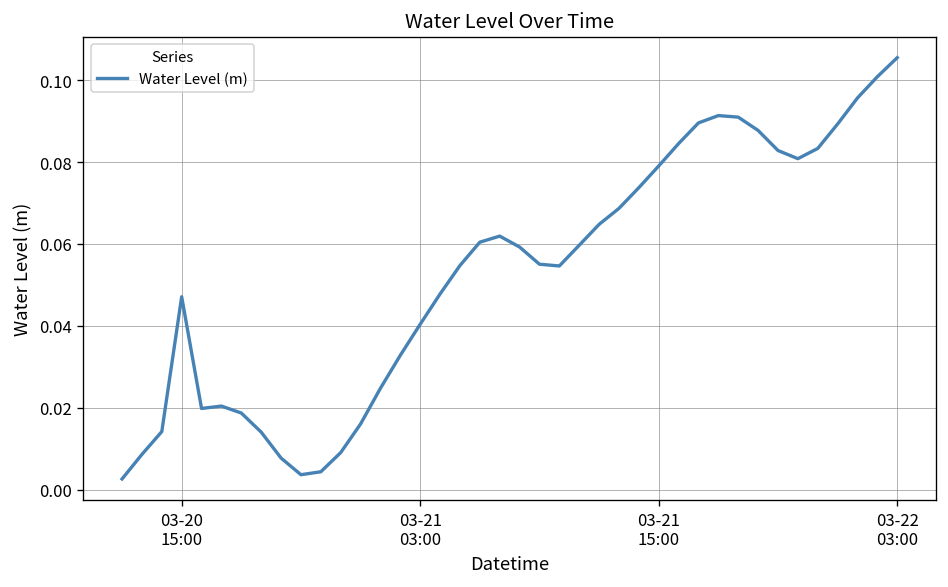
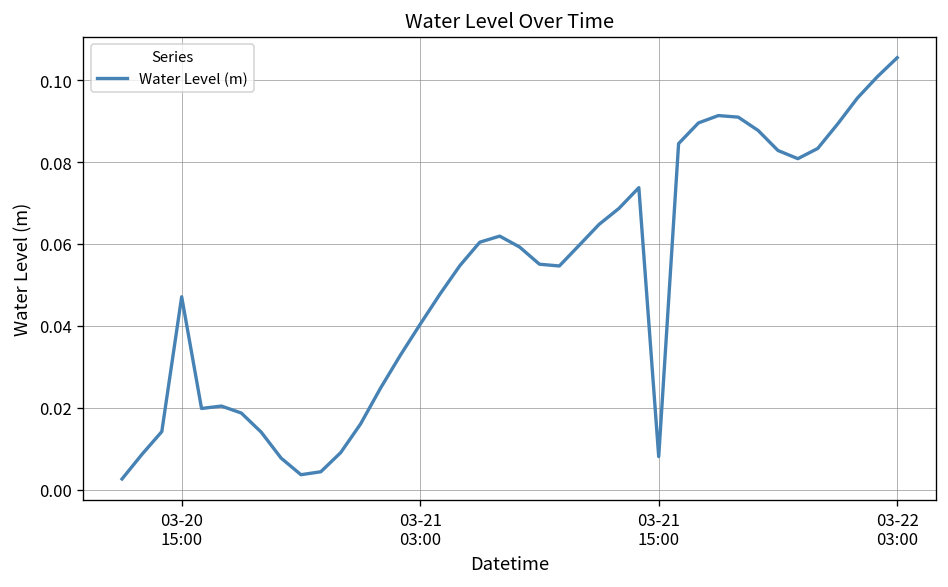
03-21 15:00: 0.079 -> 0.008
